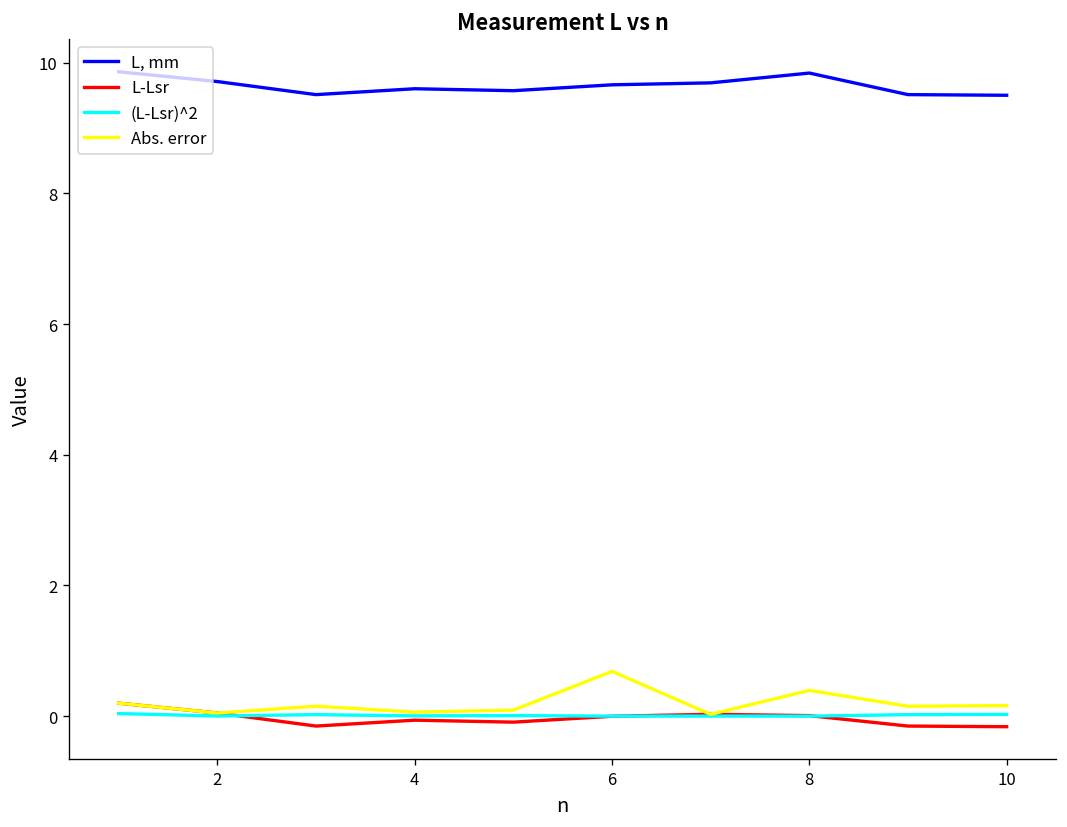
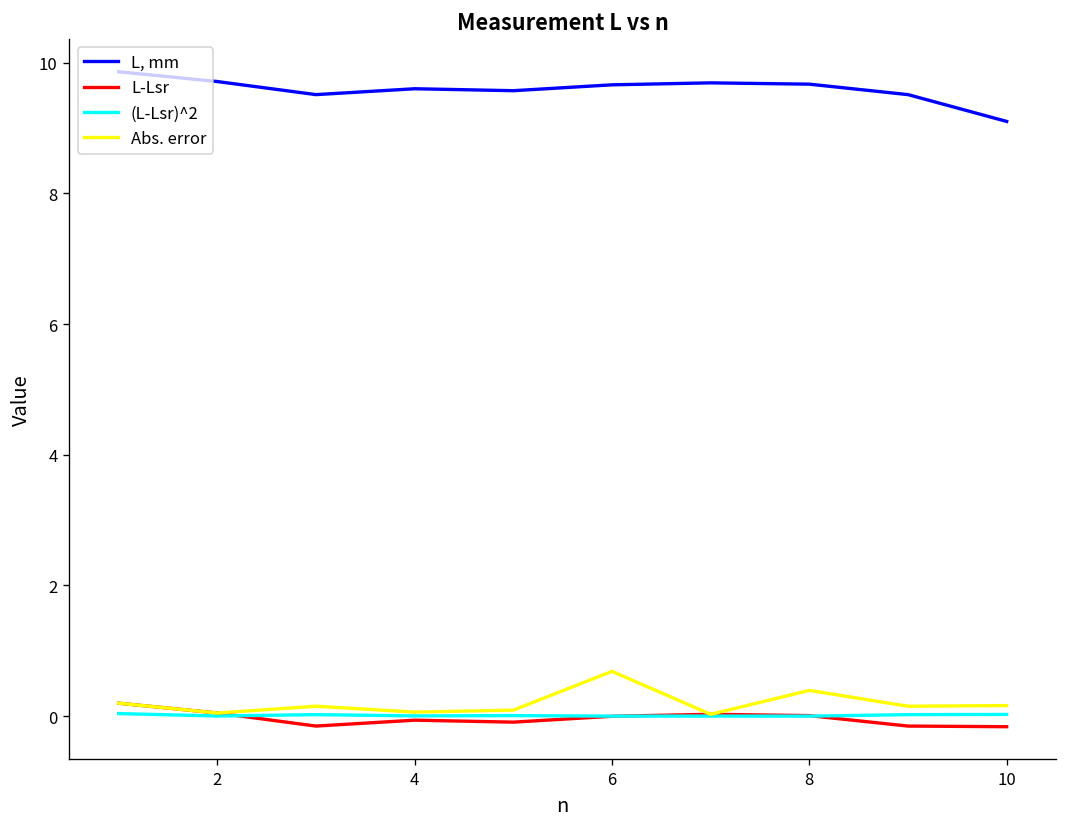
L, mm, 8: 9.8 -> 9.7
L, mm, 10: 9.5 -> 9.1
